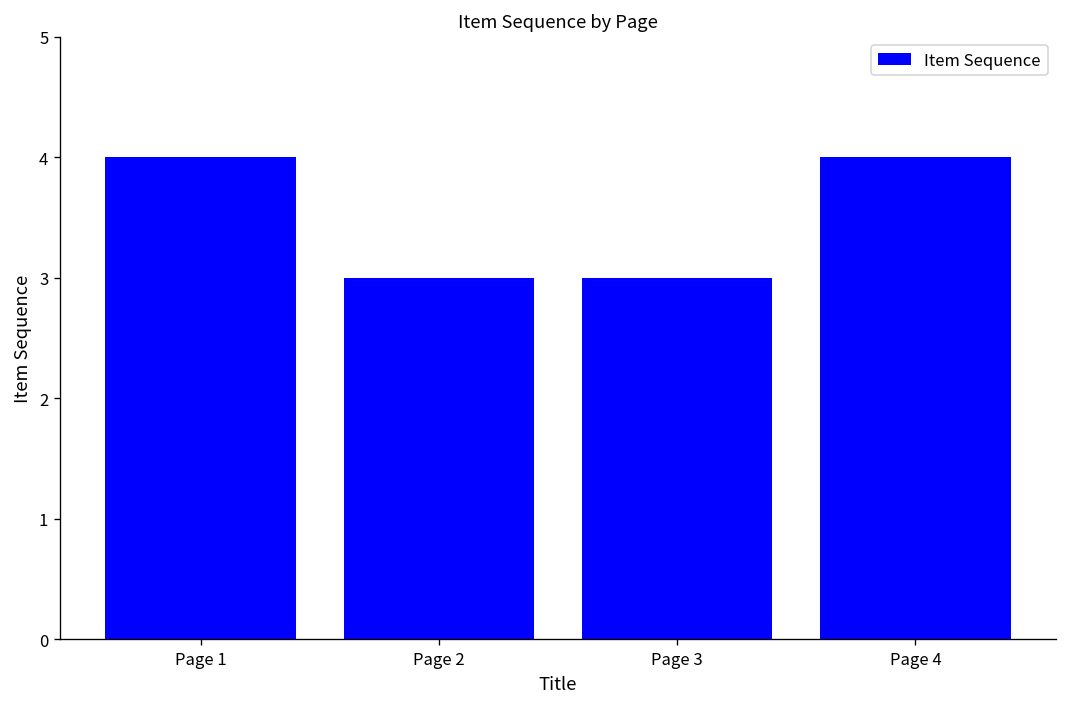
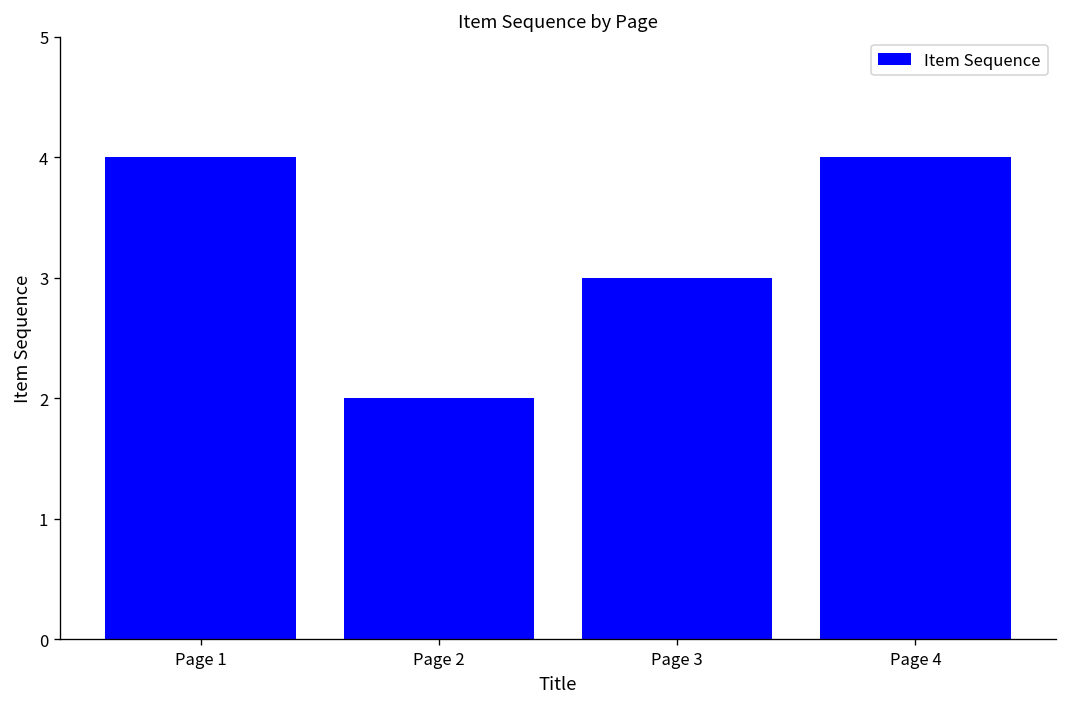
Page 2: 3 -> 2
